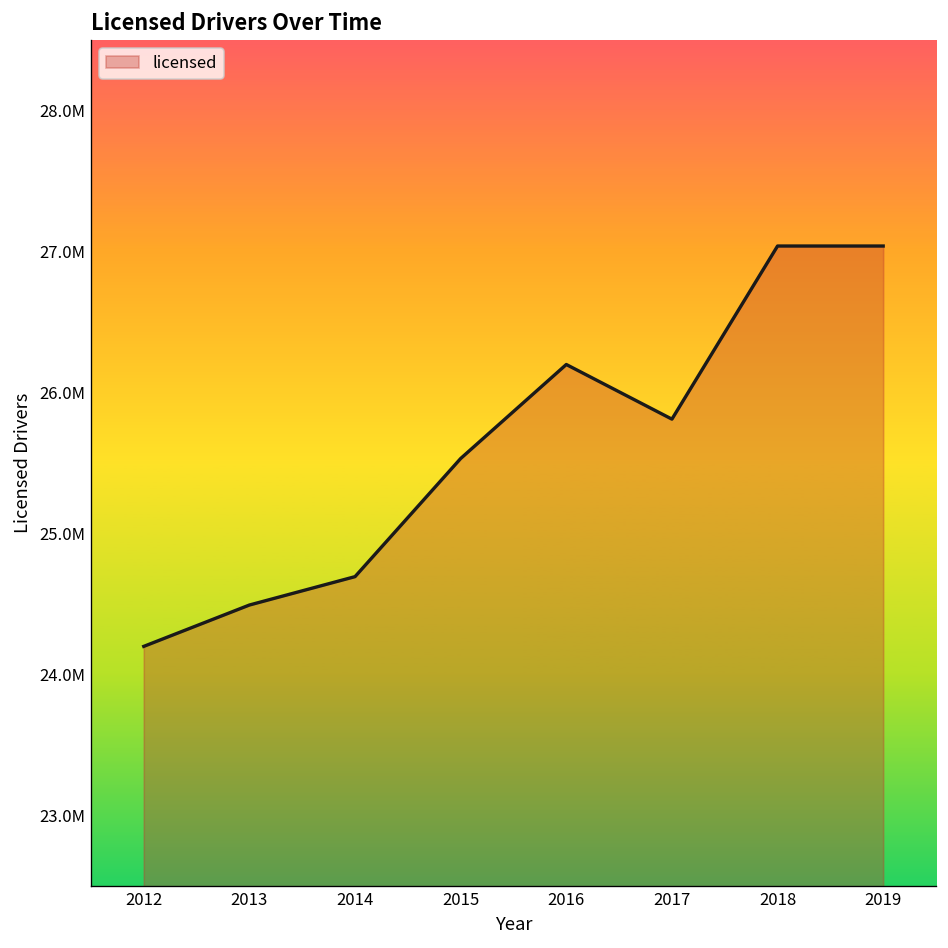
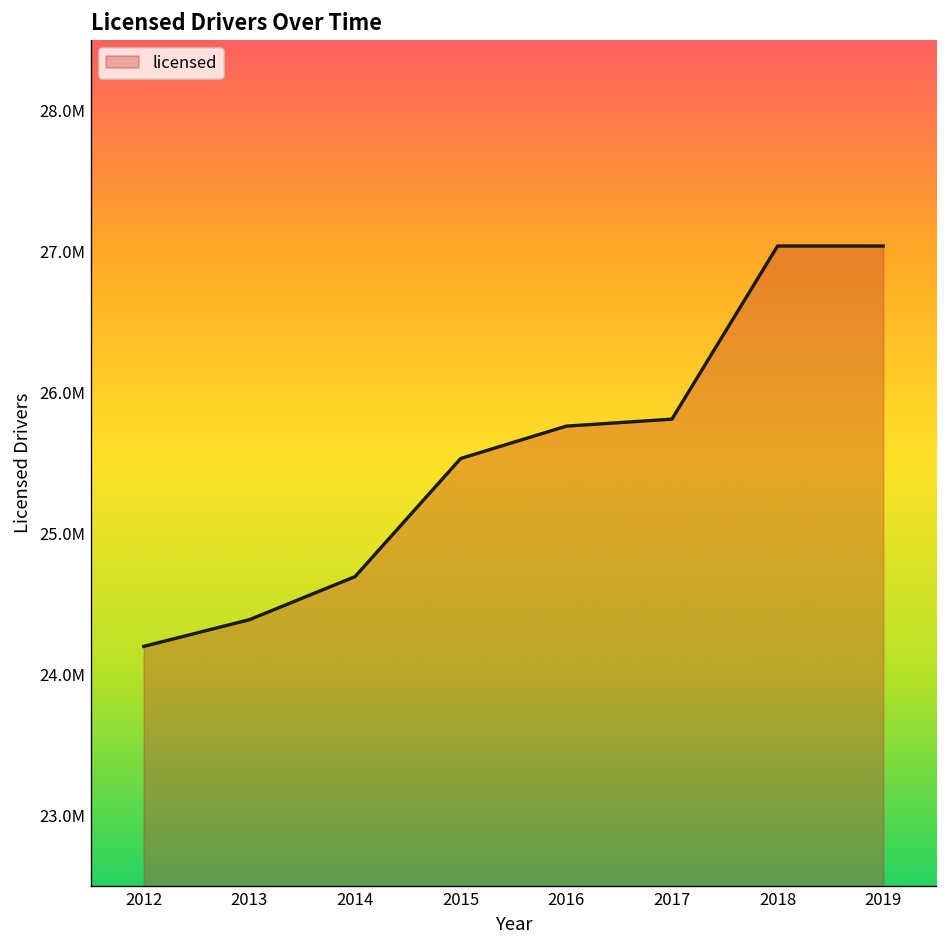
2013: 24490000 -> 24390000
2016: 26200000 -> 25760000
